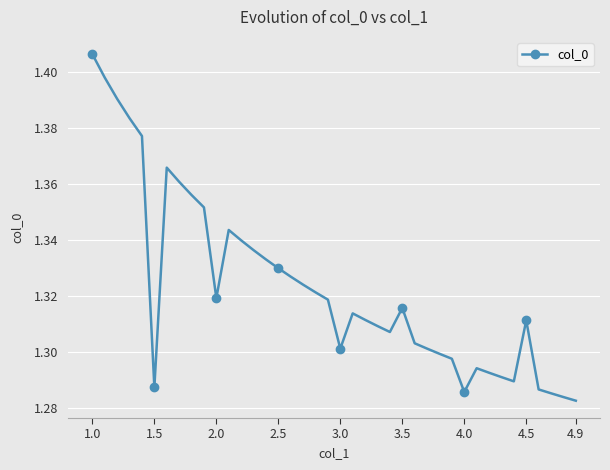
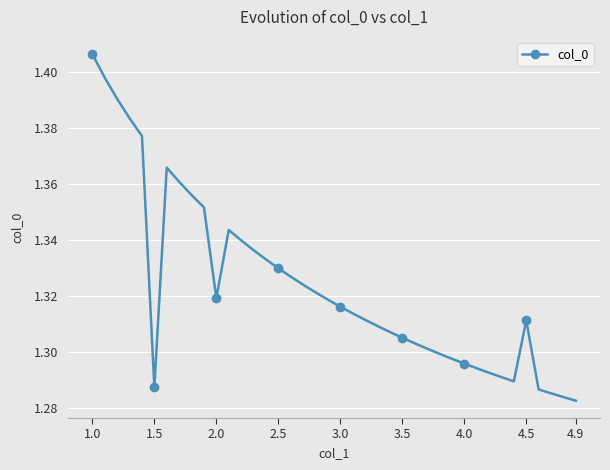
3.0: 1.301 -> 1.316
3.5: 1.316 -> 1.305
4.0: 1.286 -> 1.296
